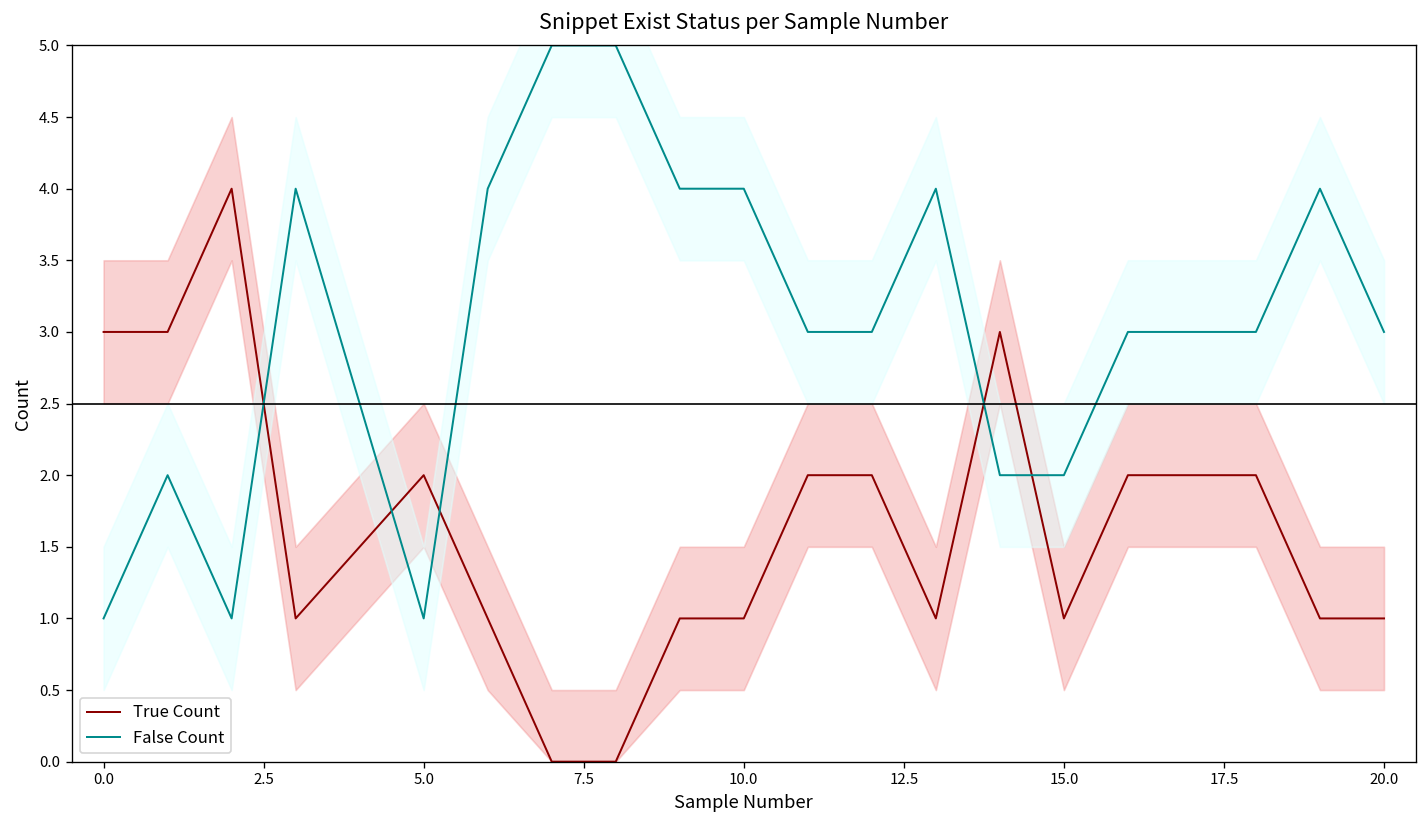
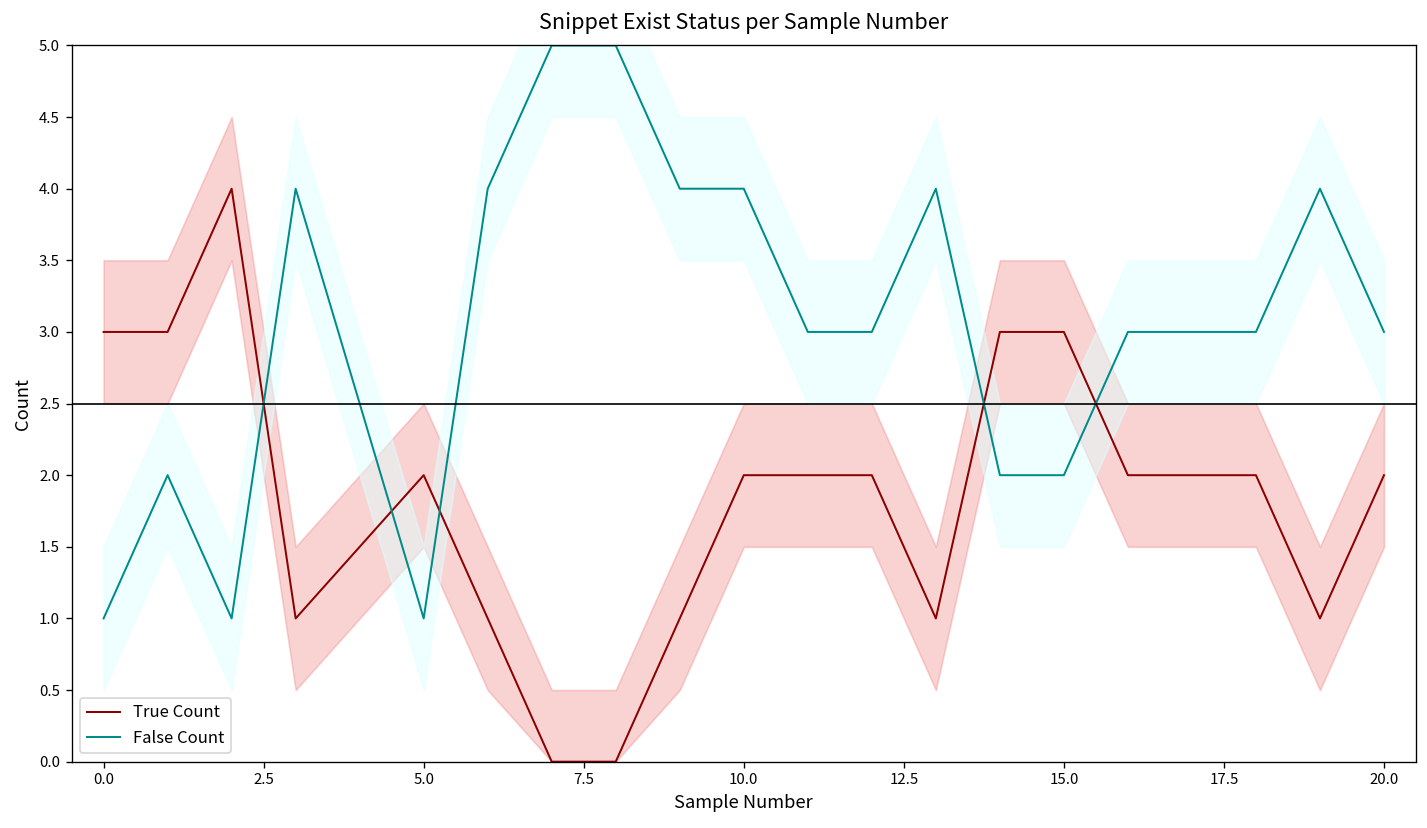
True Count, 10.0: 1 -> 2
True Count, 15.0: 1 -> 3
True Count, 20.0: 1 -> 2
